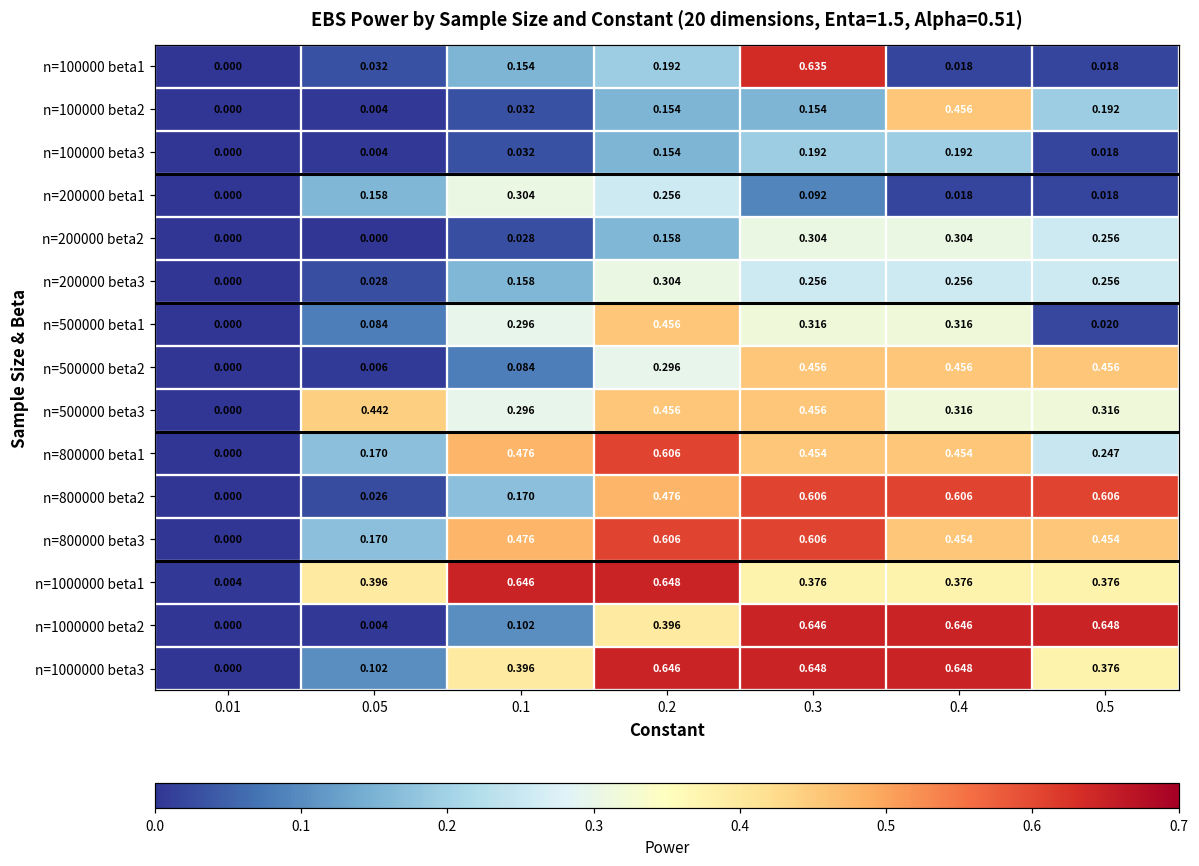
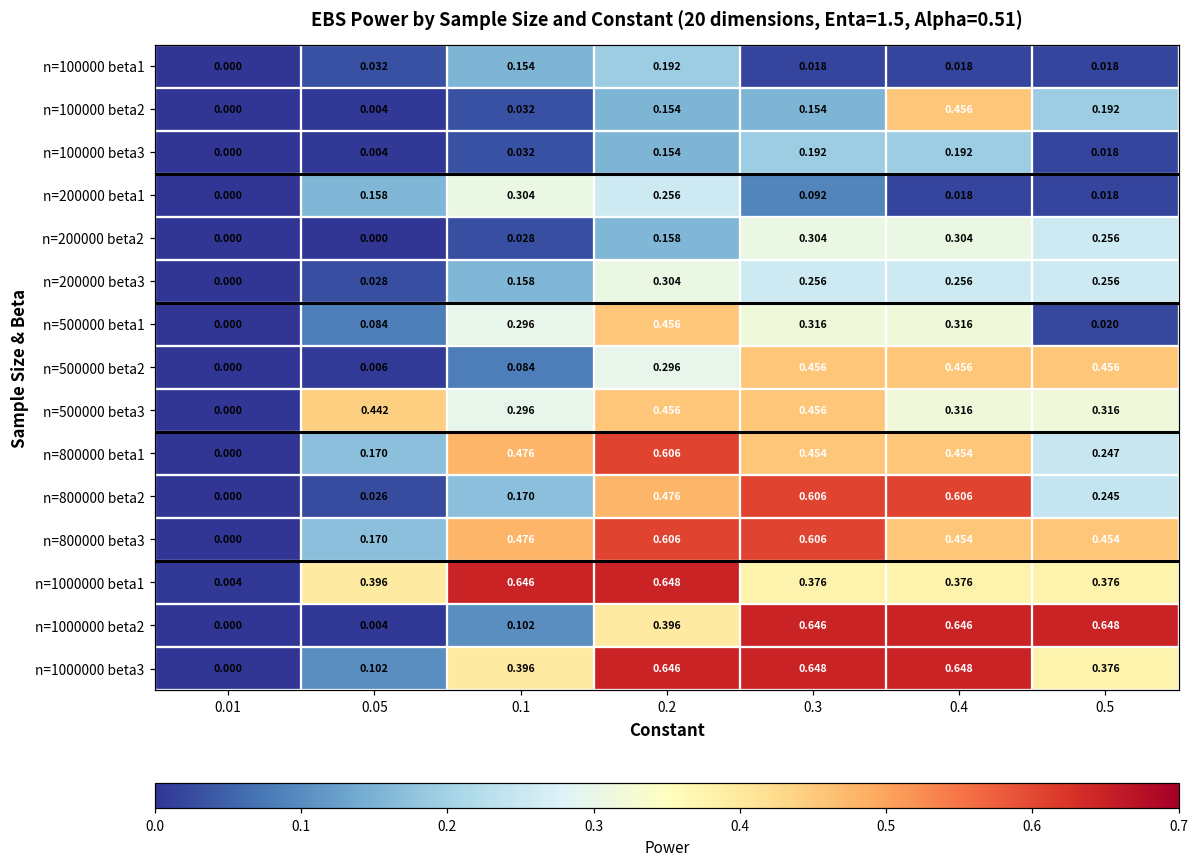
n=100000 beta1, 0.3: 0.635 -> 0.018
n=800000 beta2, 0.5: 0.606 -> 0.245
